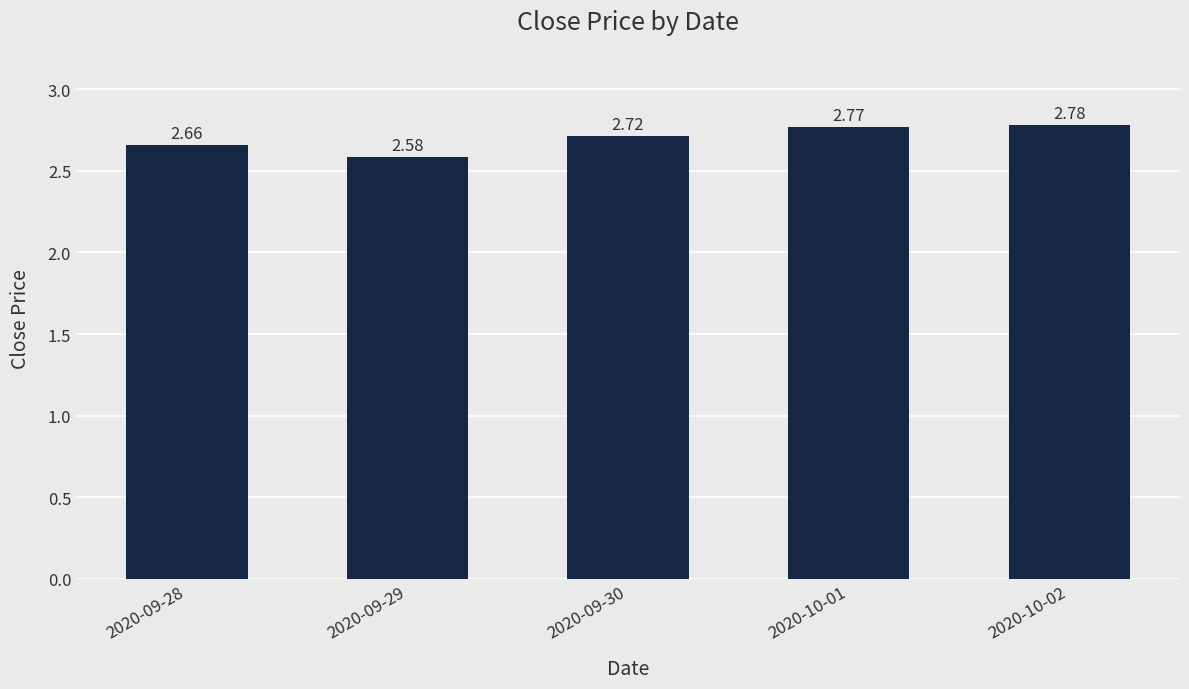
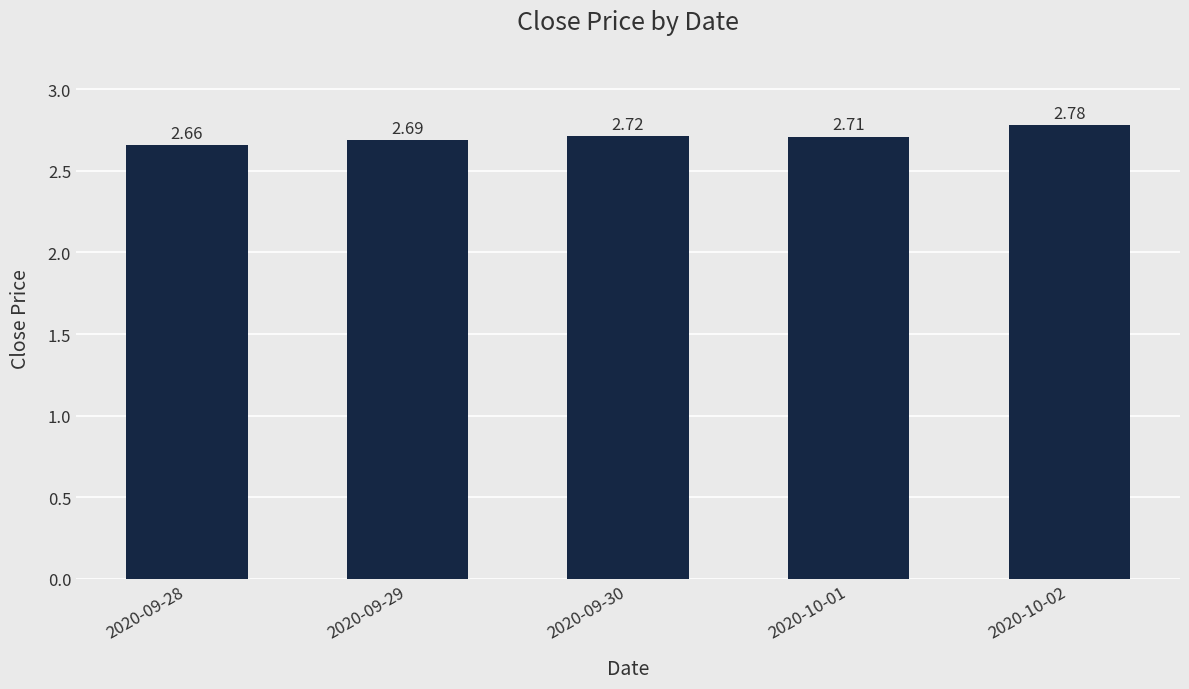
2020-09-29: 2.58 -> 2.69
2020-10-01: 2.77 -> 2.71
